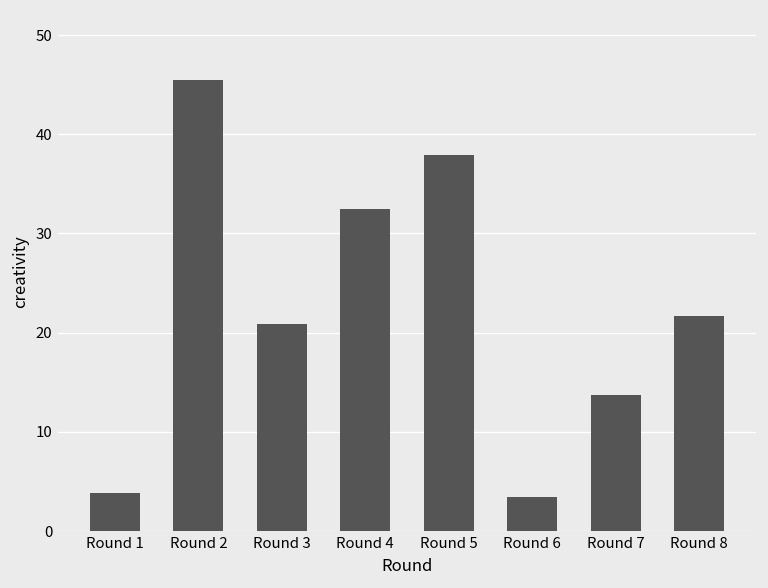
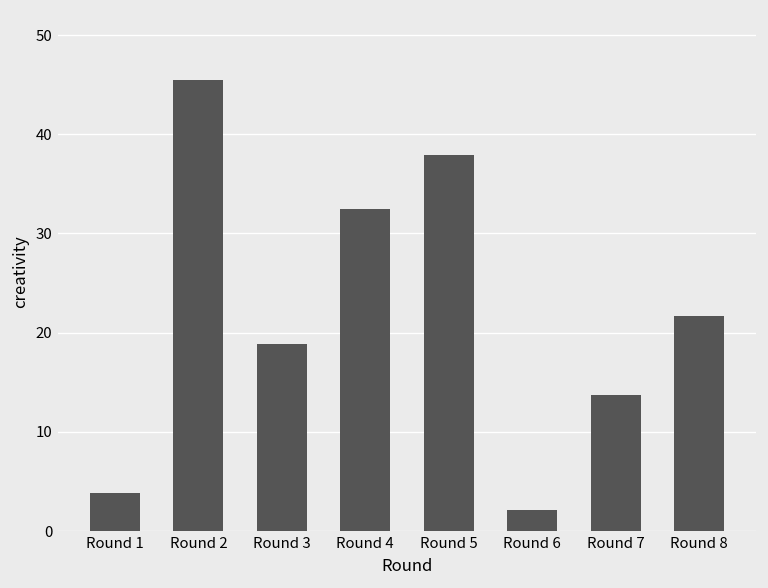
Round 3: 21 -> 19
Round 6: 3 -> 2
